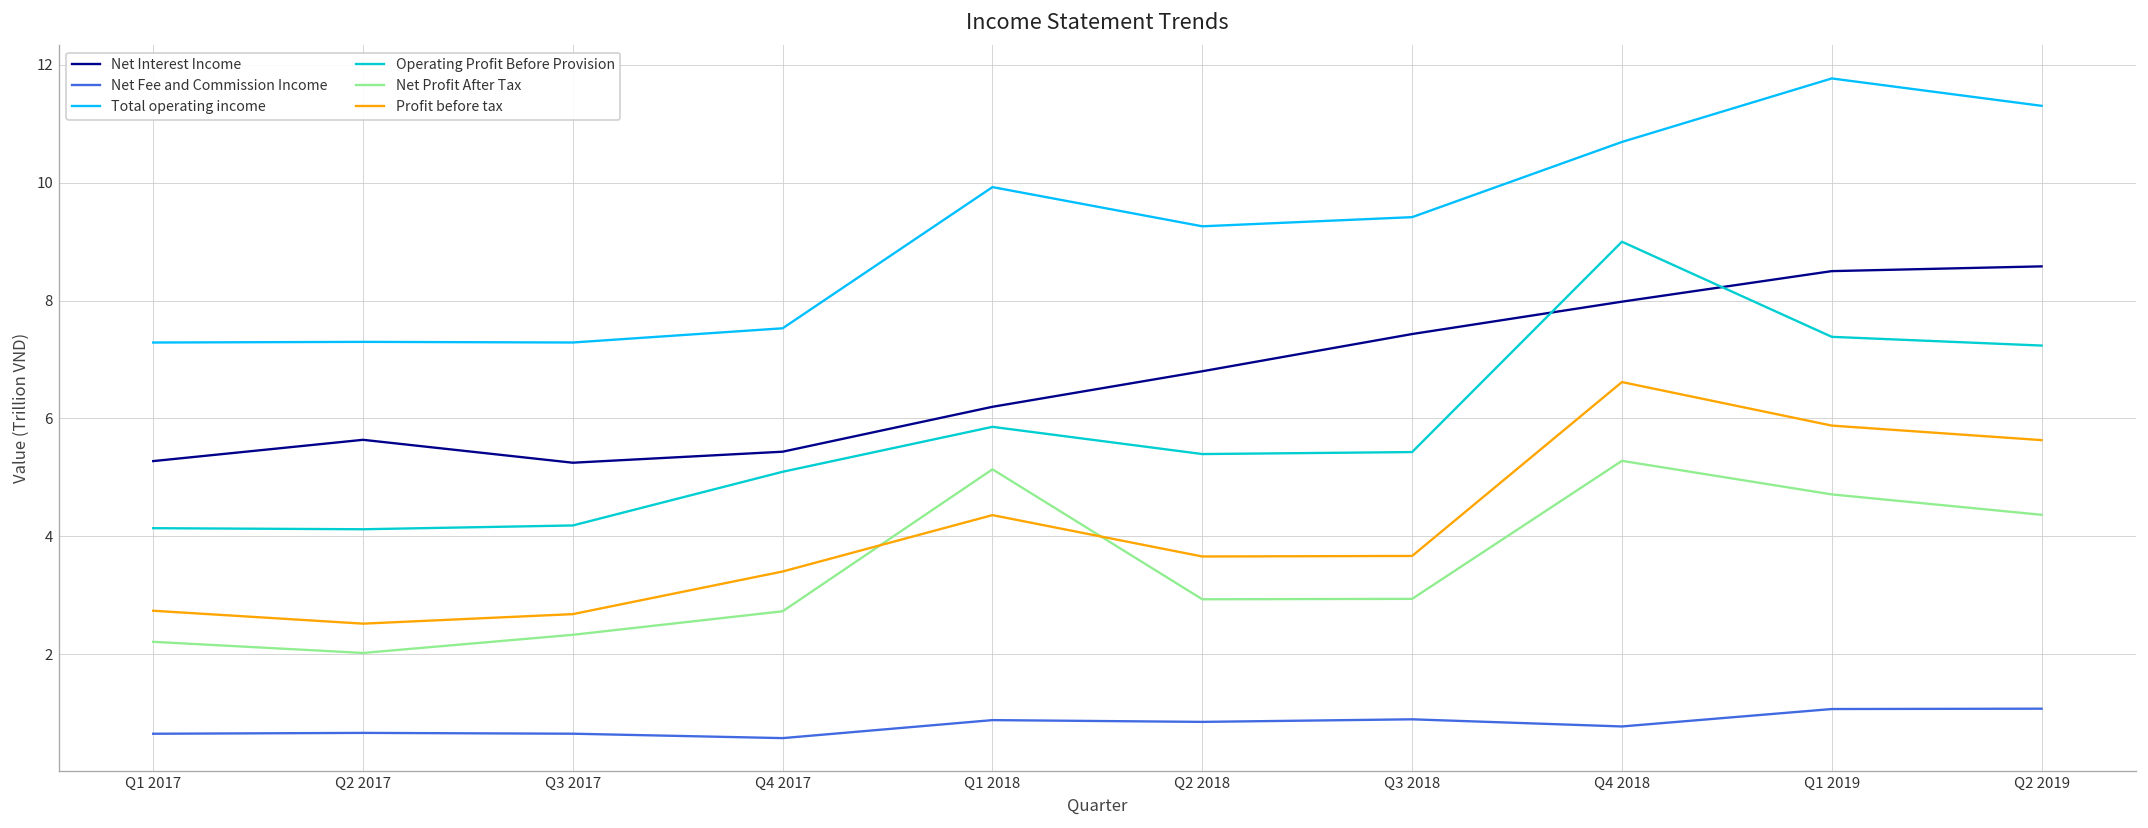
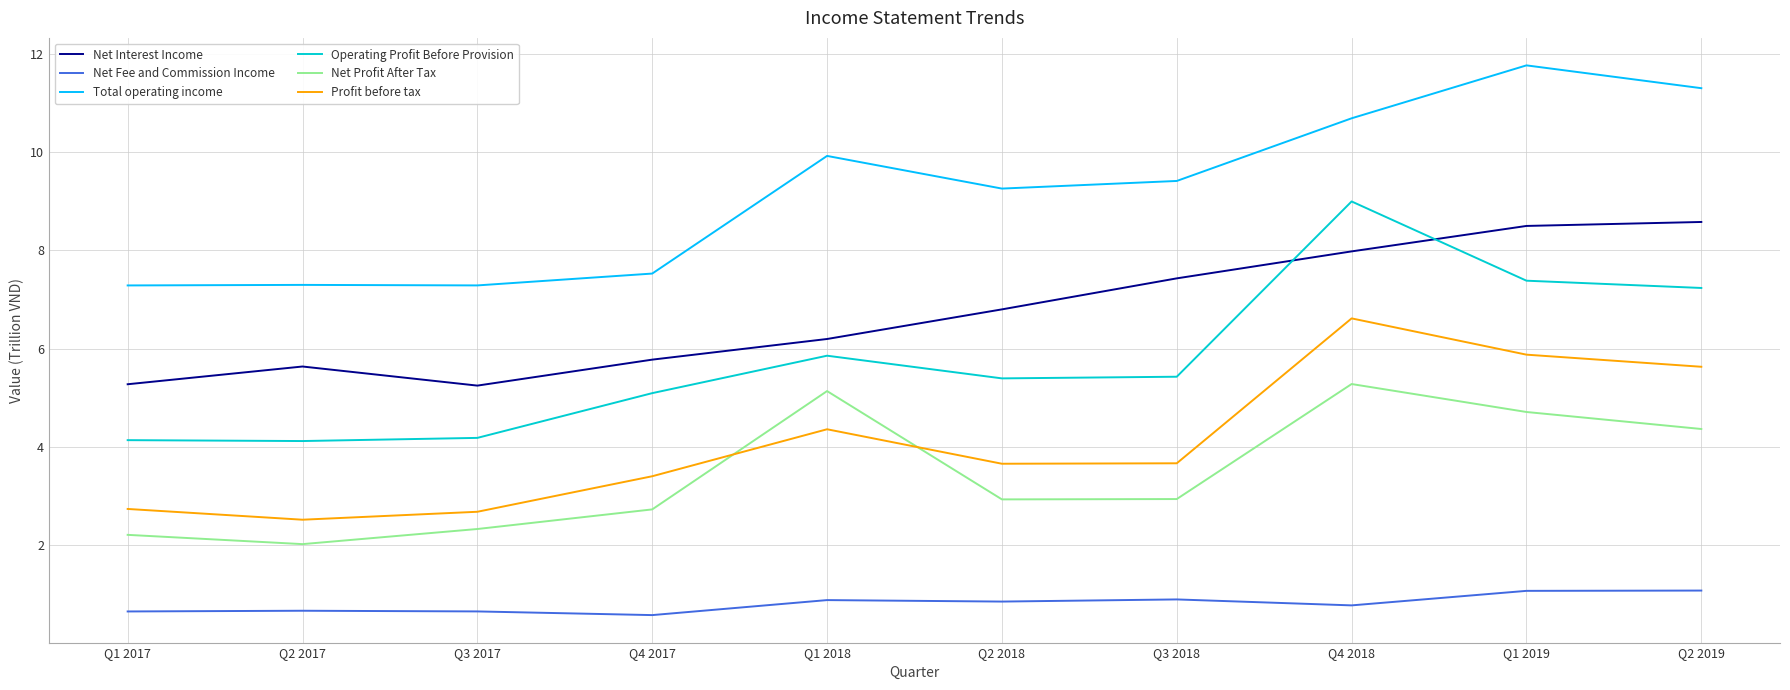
Net Interest Income, Q4 2017: 5.4 -> 5.8
